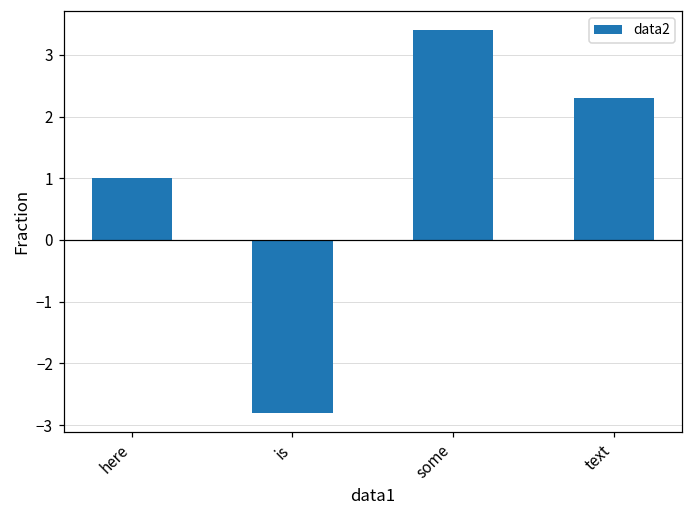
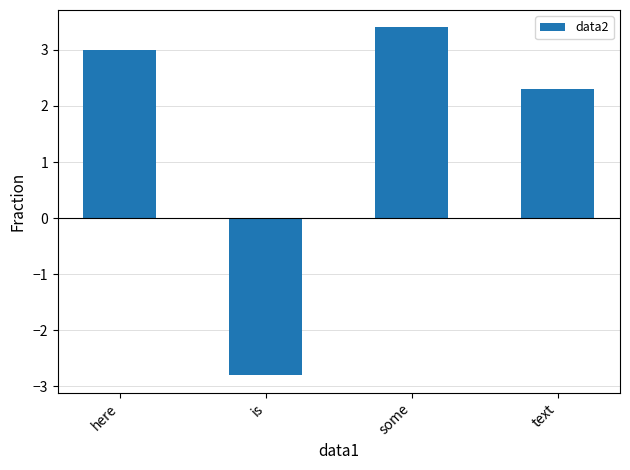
here: 1 -> 3
